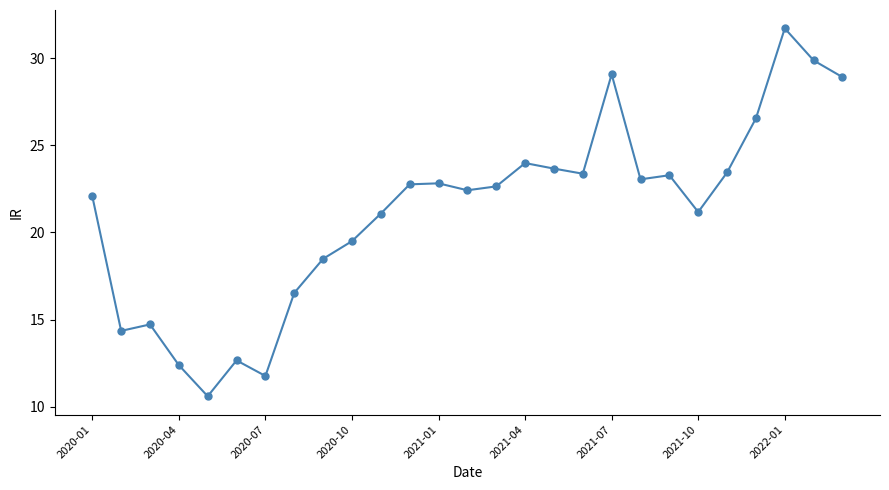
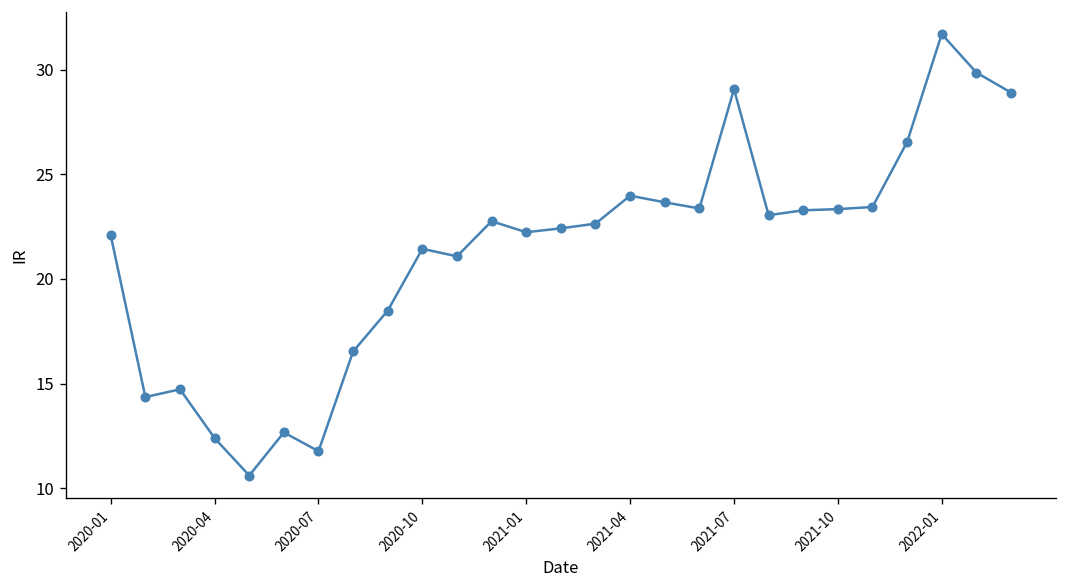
2020-10: 19.5 -> 21.4
2021-01: 22.8 -> 22.2
2021-10: 21.2 -> 23.3
